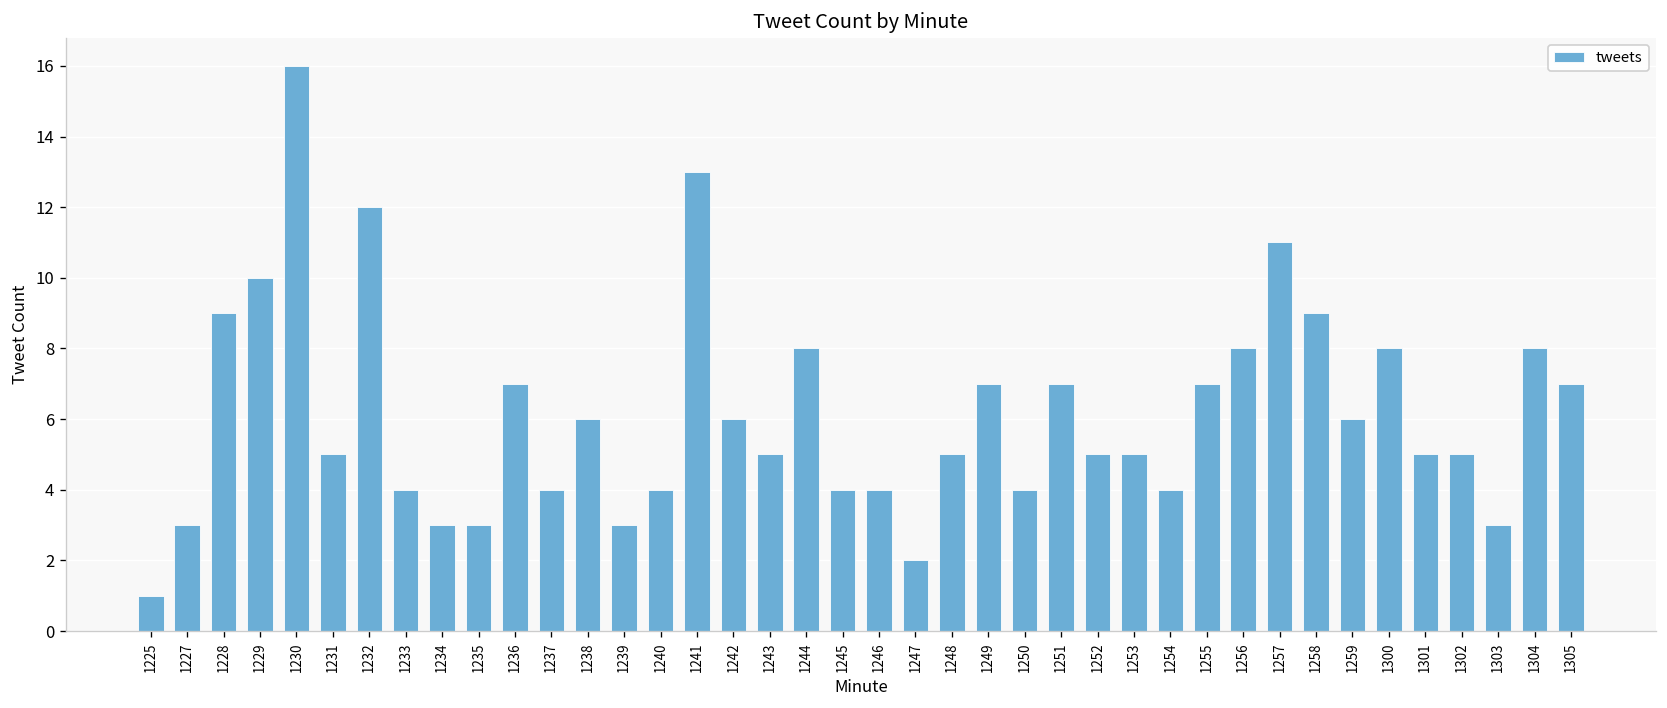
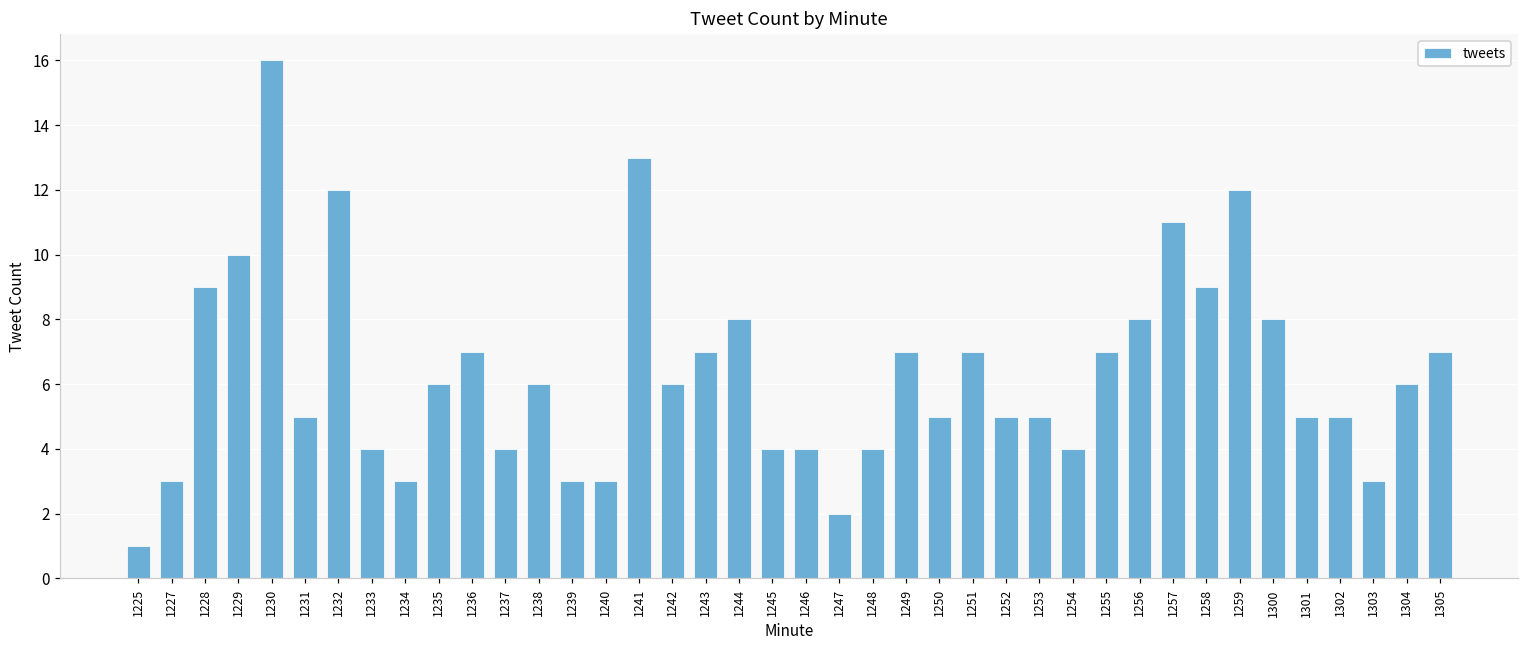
1235: 3 -> 6
1240: 4 -> 3
1243: 5 -> 7
1248: 5 -> 4
1250: 4 -> 5
1259: 6 -> 12
1304: 8 -> 6
